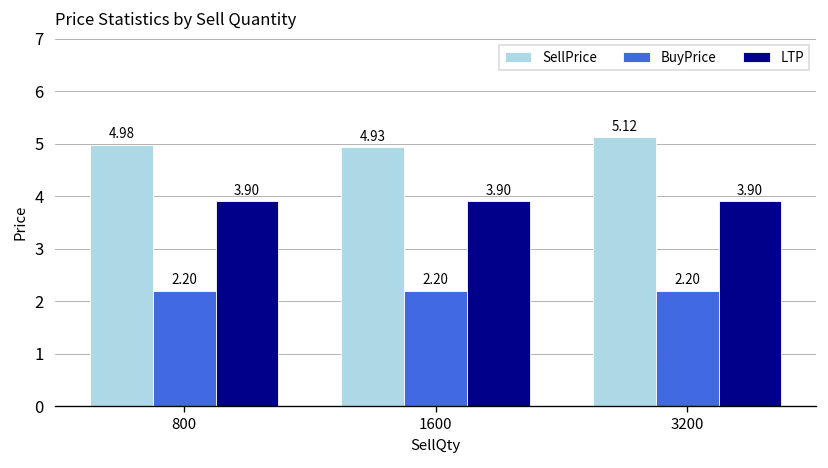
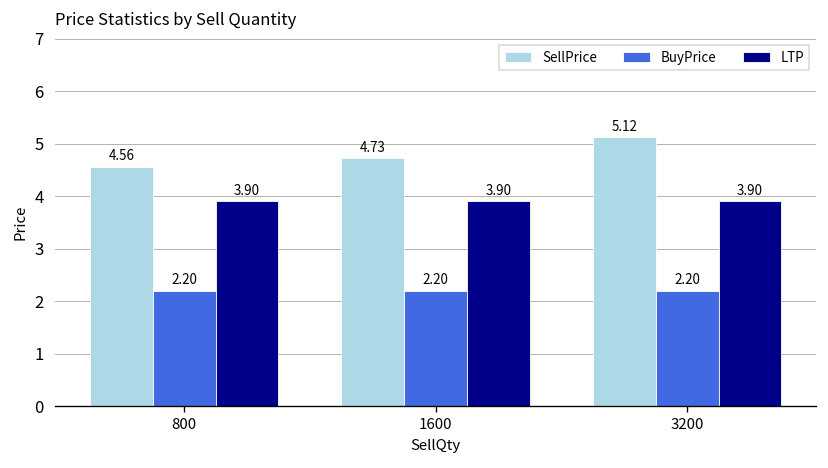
SellPrice, 800: 4.98 -> 4.56
SellPrice, 1600: 4.93 -> 4.73
